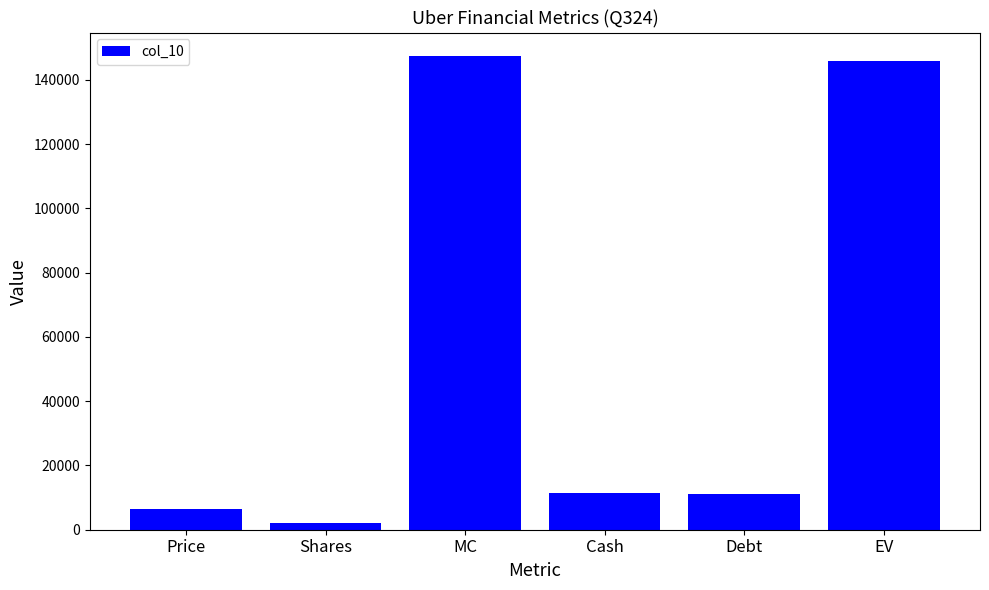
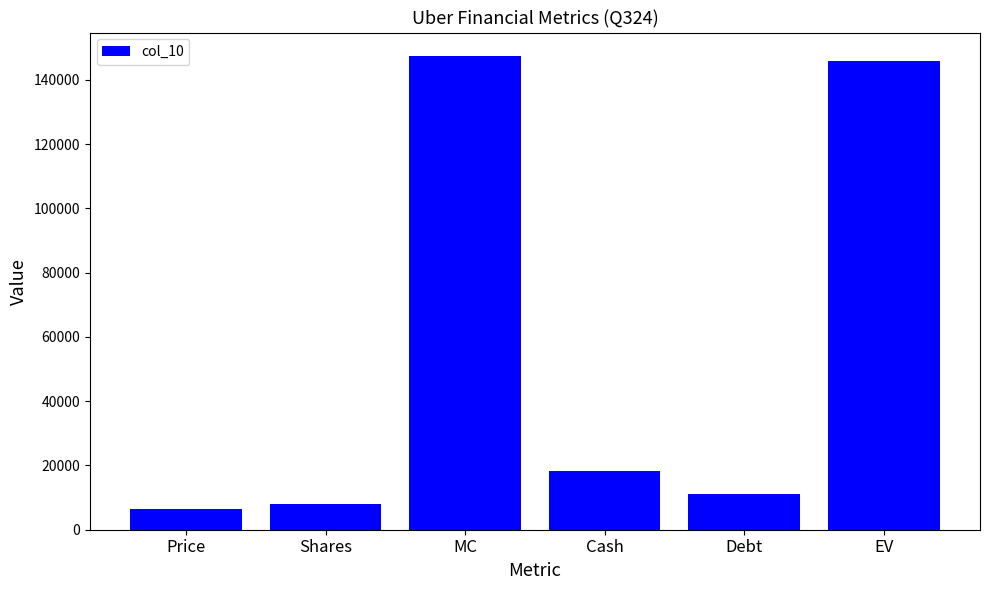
Shares: 2000 -> 8000
Cash: 12000 -> 18000
